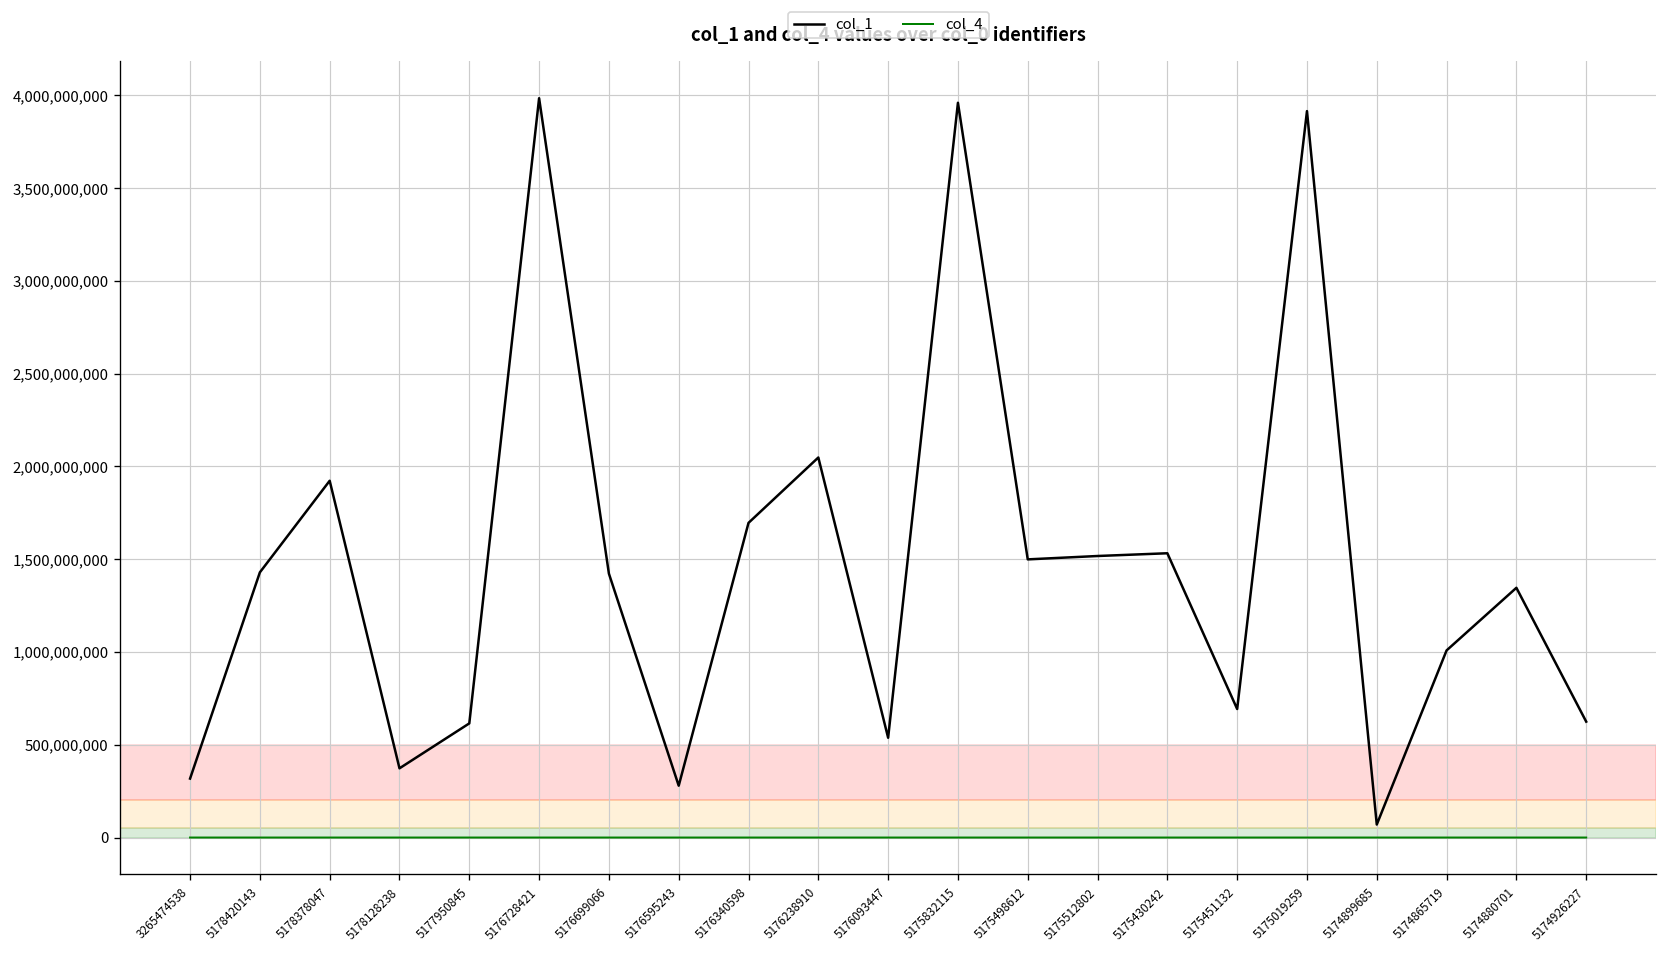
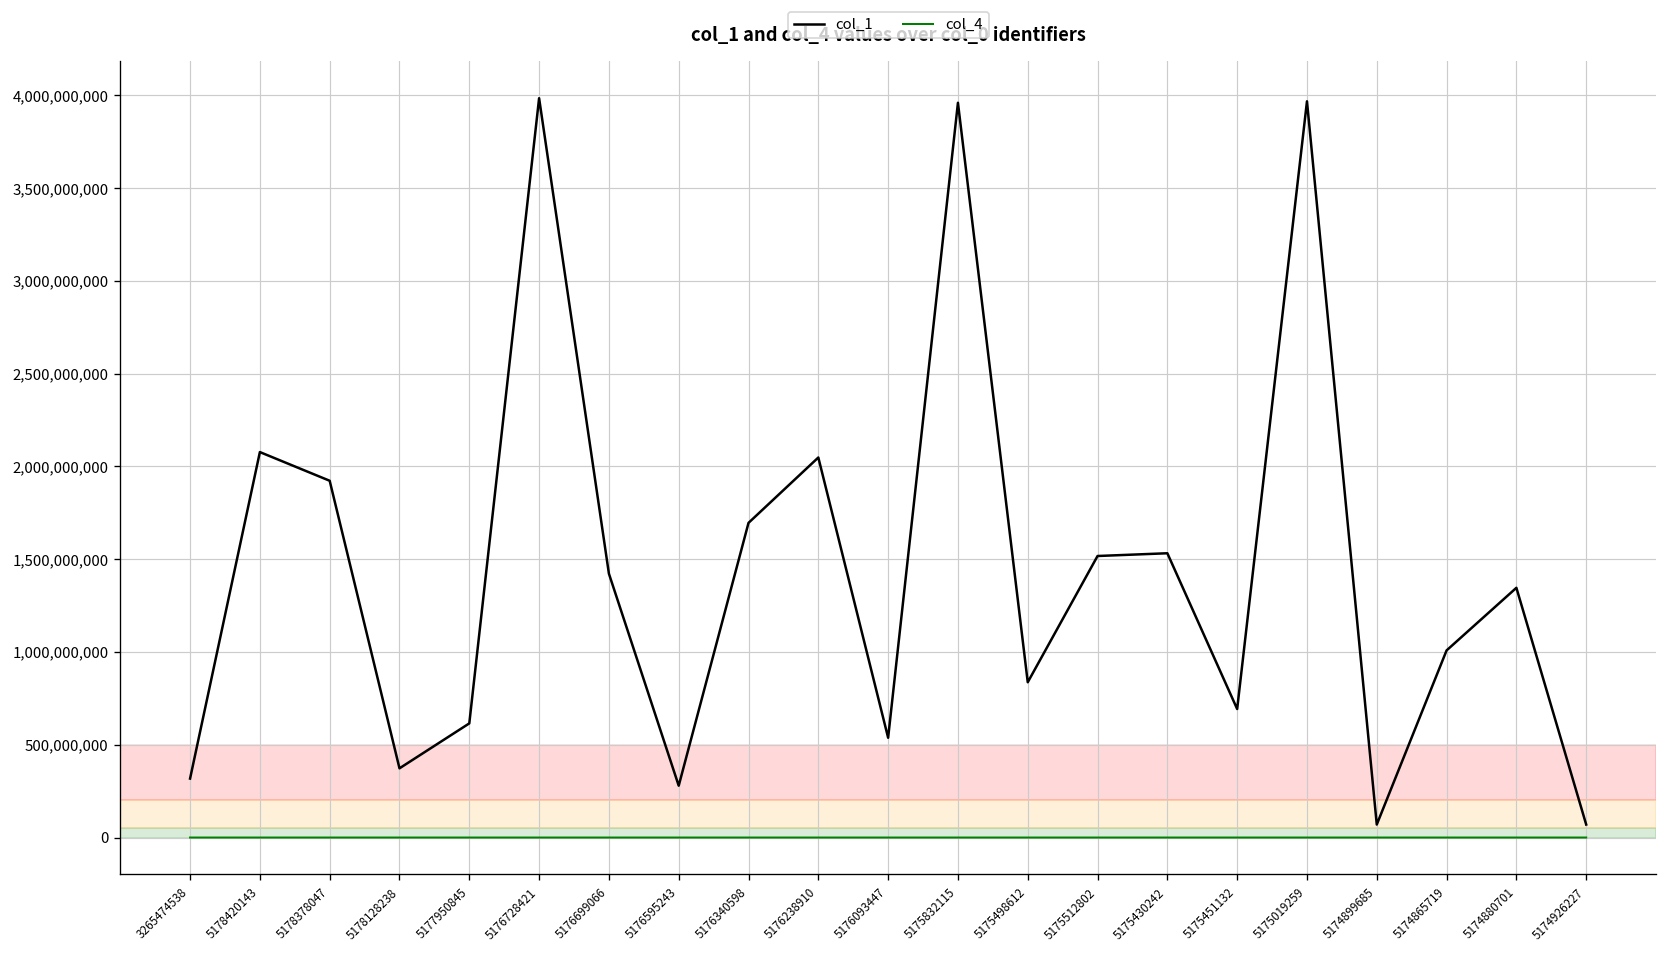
col_1, 5178420143: 1,430,000,000 -> 2,080,000,000
col_1, 5175498612: 1,500,000,000 -> 840,000,000
col_1, 5175019259: 3,920,000,000 -> 3,970,000,000
col_1, 5174926227: 620,000,000 -> 70,000,000
